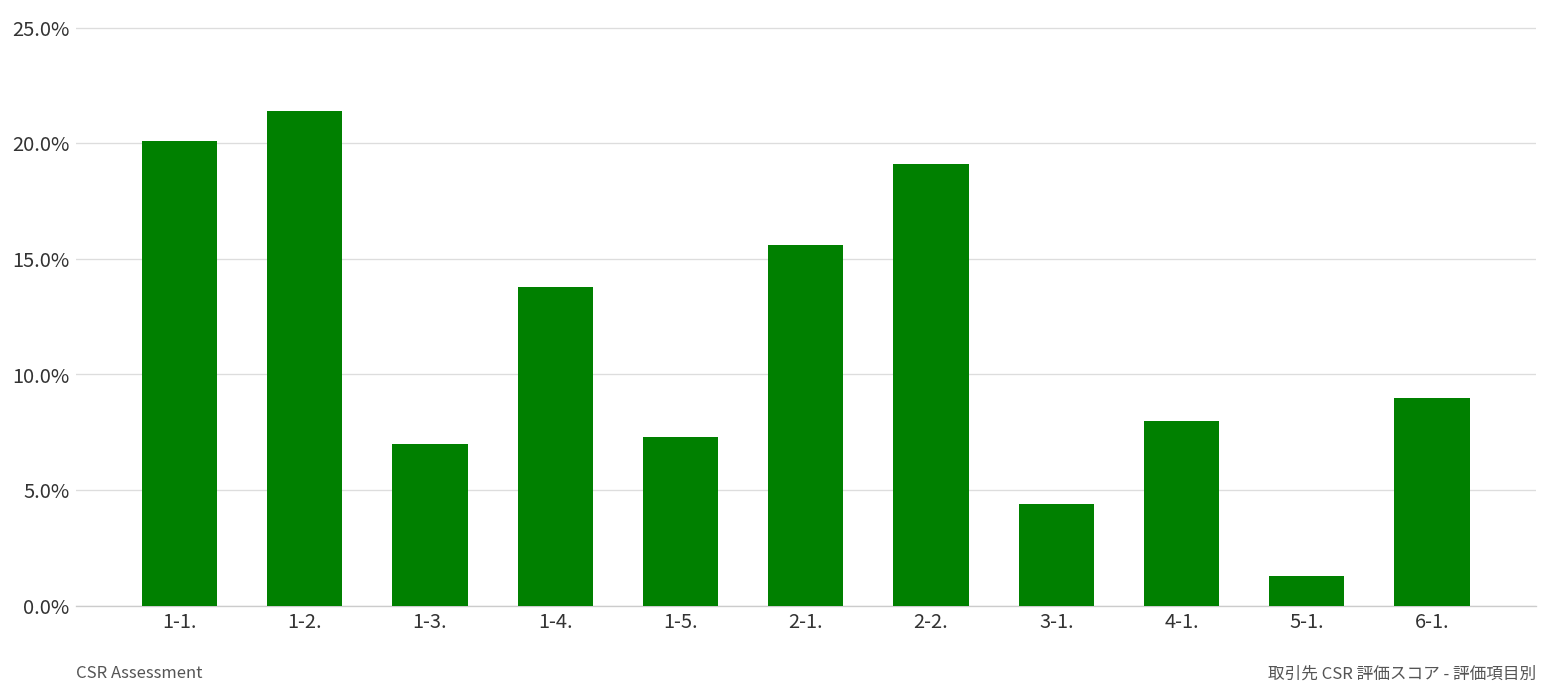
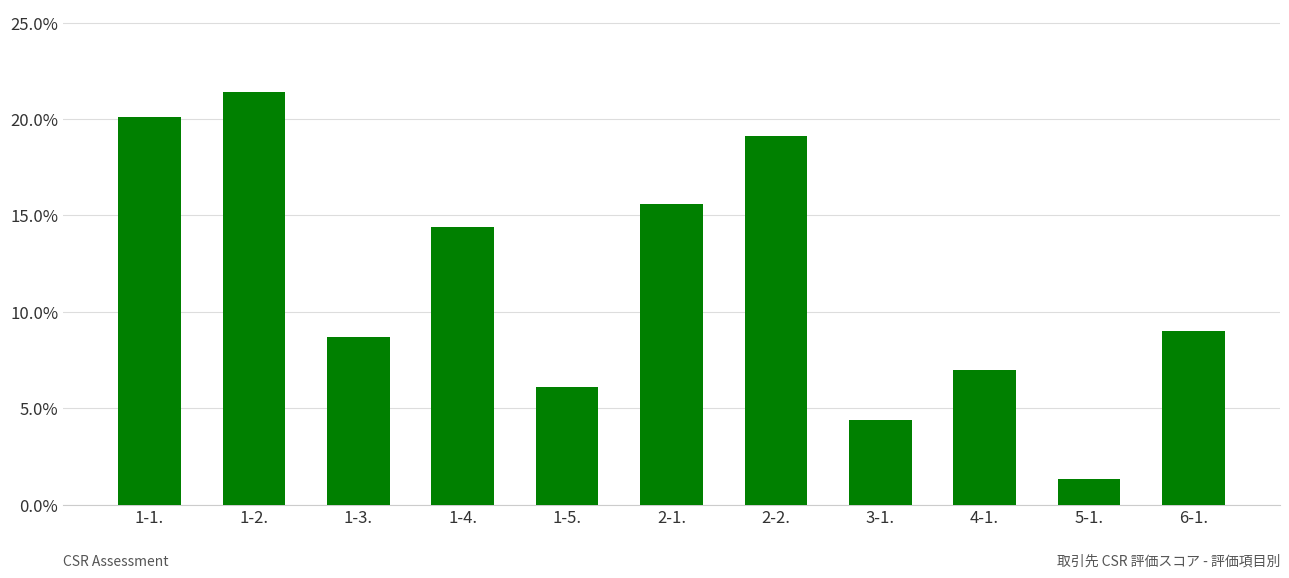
1-3.: 7.0% -> 8.7%
1-4.: 13.8% -> 14.4%
1-5.: 7.3% -> 6.1%
4-1.: 8.0% -> 7.0%
